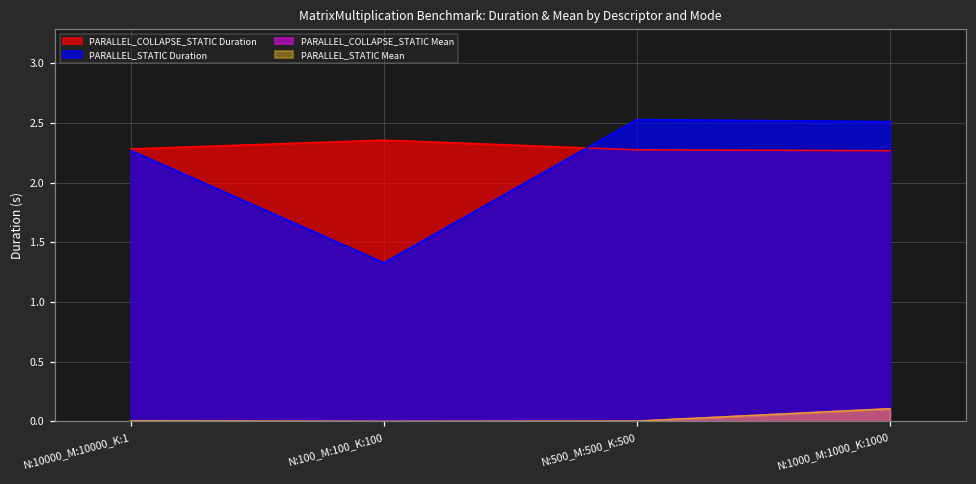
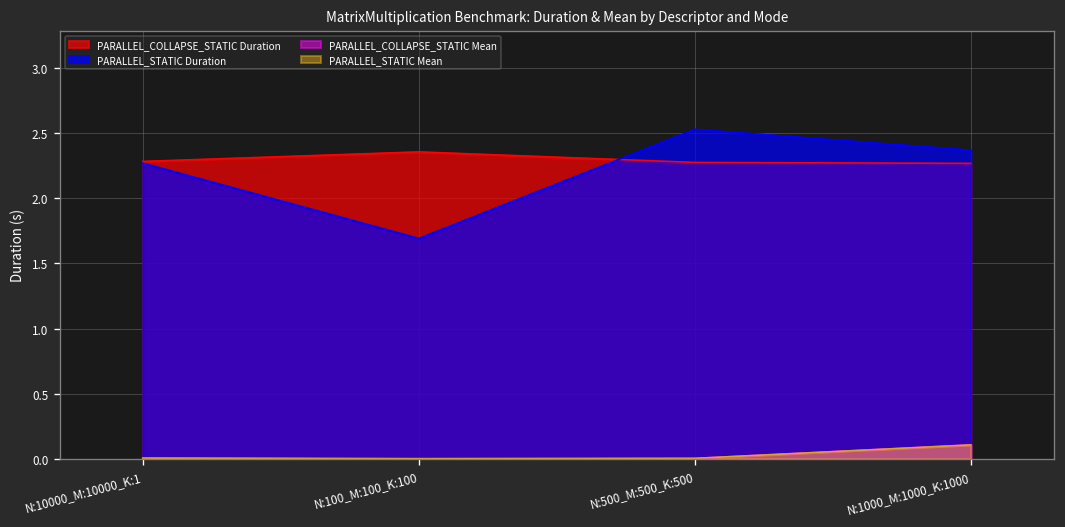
PARALLEL_STATIC Duration, N:100_M:100_K:100: 1.33 -> 1.69
PARALLEL_STATIC Duration, N:1000_M:1000_K:1000: 2.51 -> 2.37
